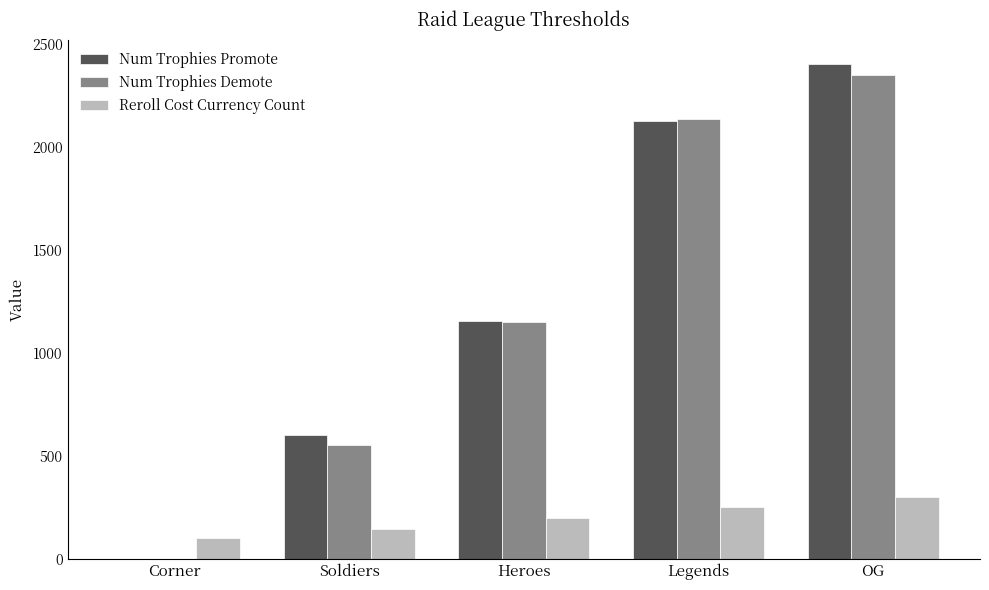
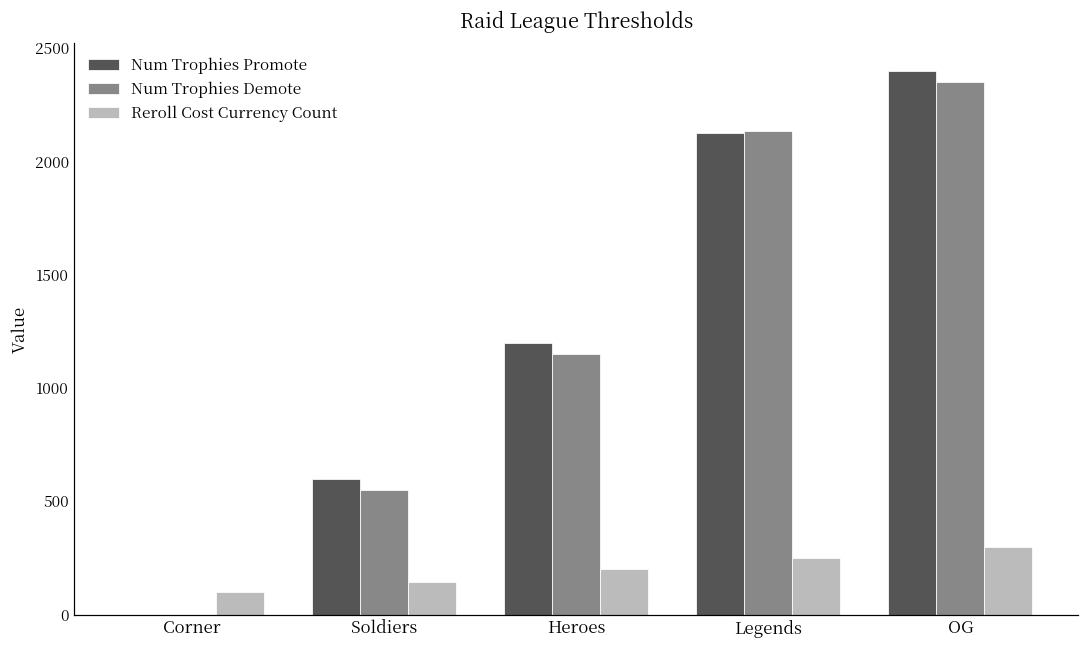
Num Trophies Promote, Heroes: 1150 -> 1200
